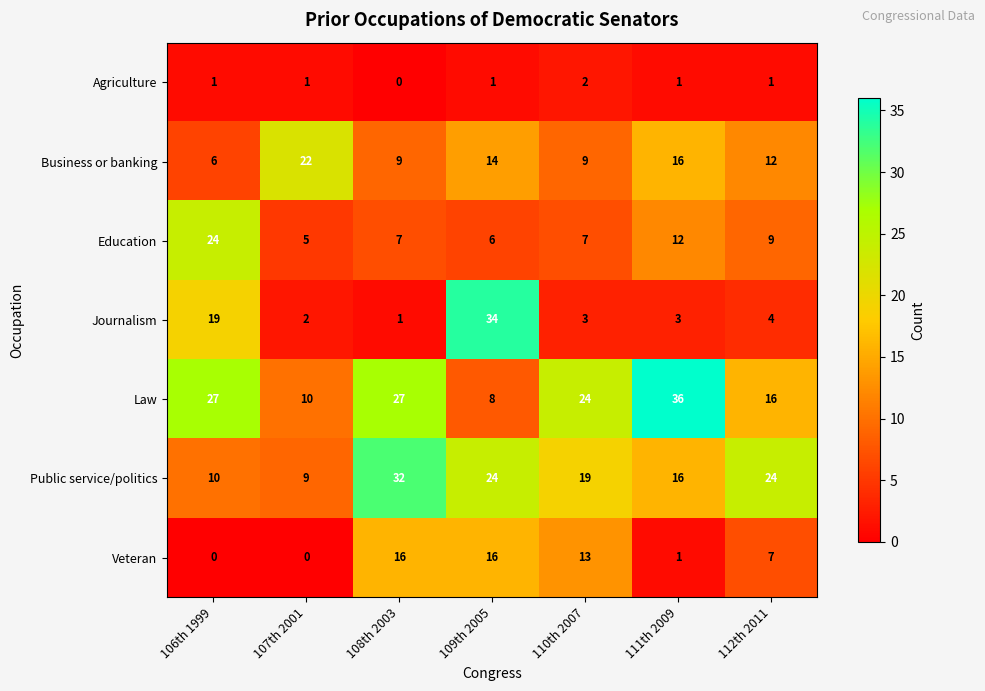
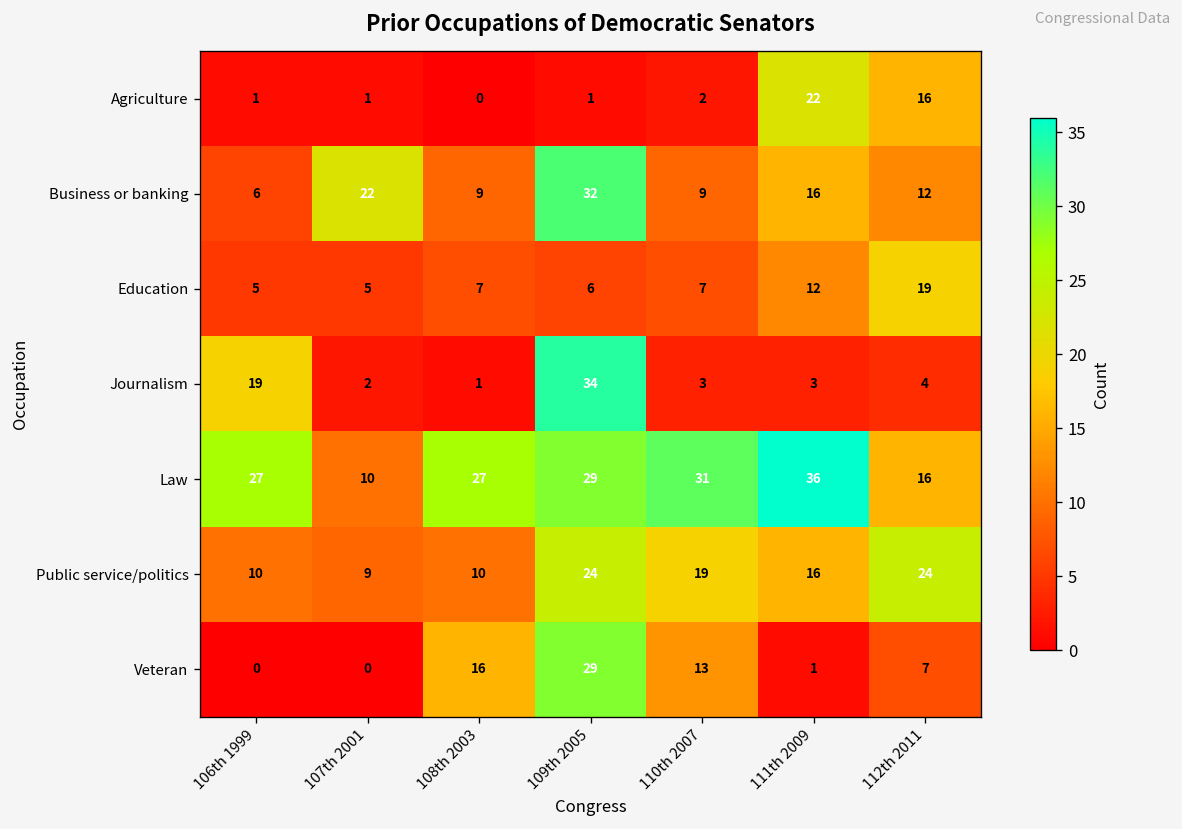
Agriculture, 111th 2009: 1 -> 22
Agriculture, 112th 2011: 1 -> 16
Business or banking, 109th 2005: 14 -> 32
Education, 106th 1999: 24 -> 5
Education, 112th 2011: 9 -> 19
Law, 109th 2005: 8 -> 29
Law, 110th 2007: 24 -> 31
Public service/politics, 108th 2003: 32 -> 10
Veteran, 109th 2005: 16 -> 29
